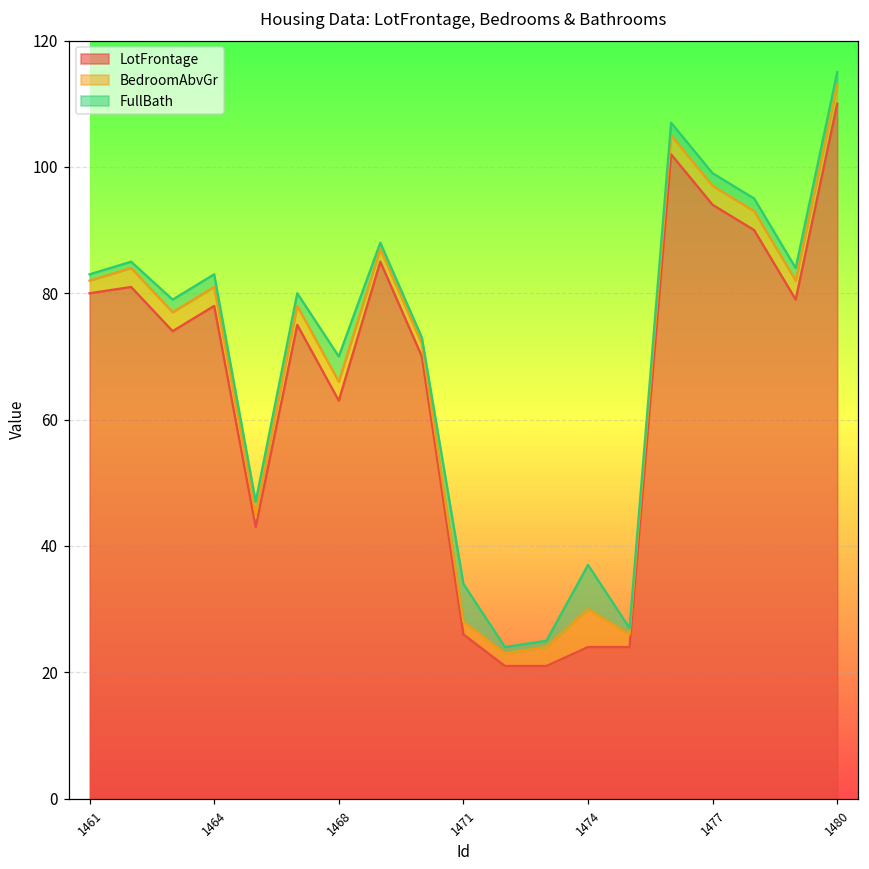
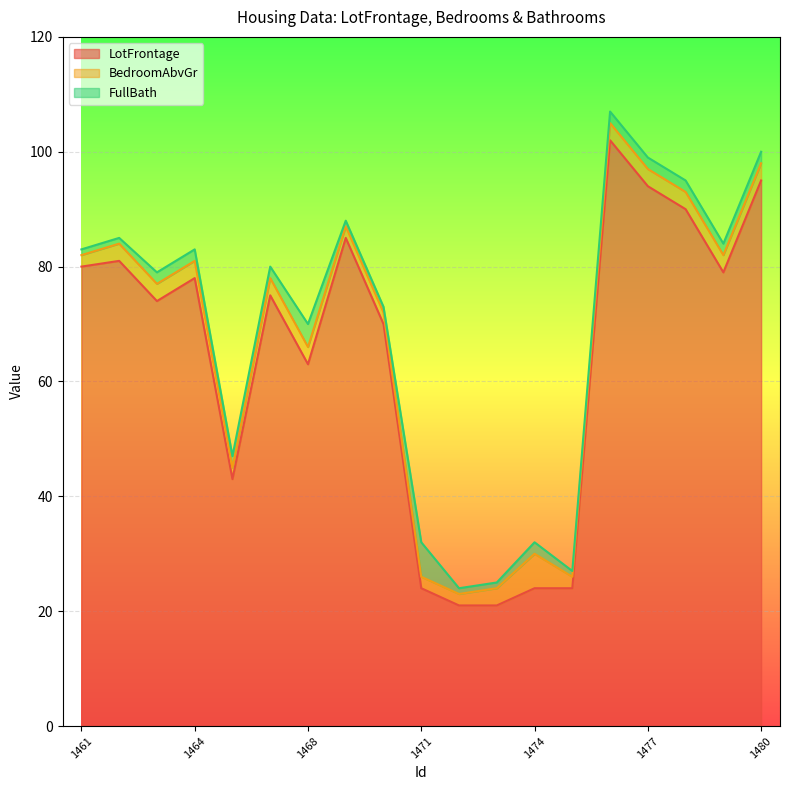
LotFrontage, 1471: 26 -> 24
FullBath, 1474: 7 -> 2
LotFrontage, 1480: 110 -> 95
